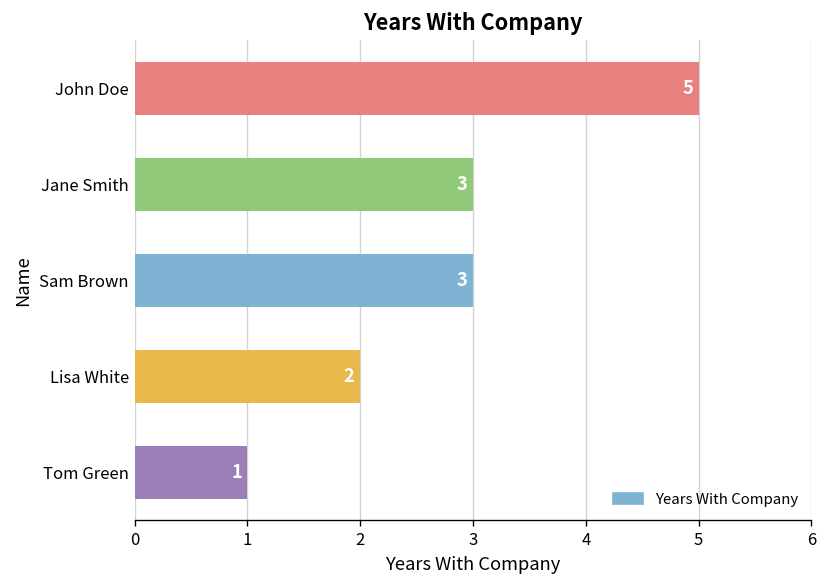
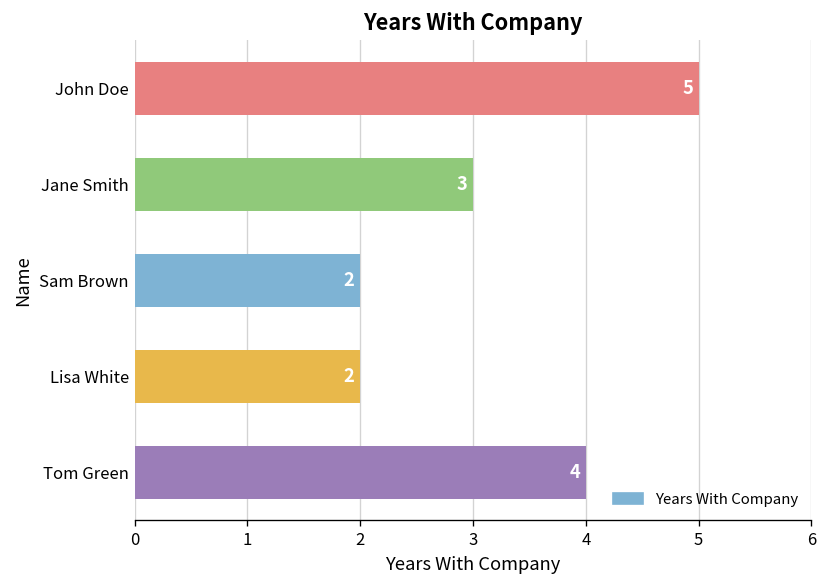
Sam Brown: 3 -> 2
Tom Green: 1 -> 4
